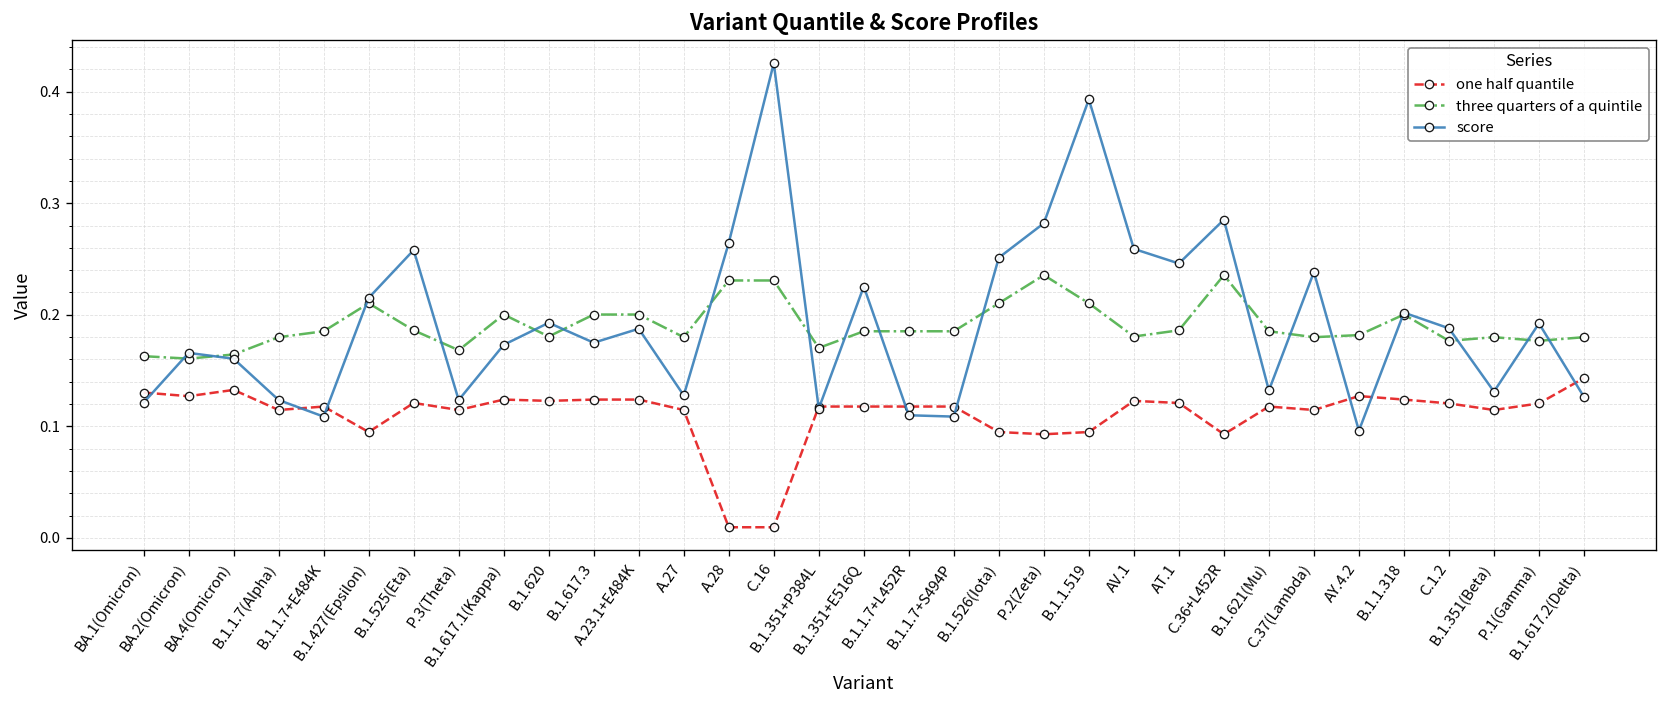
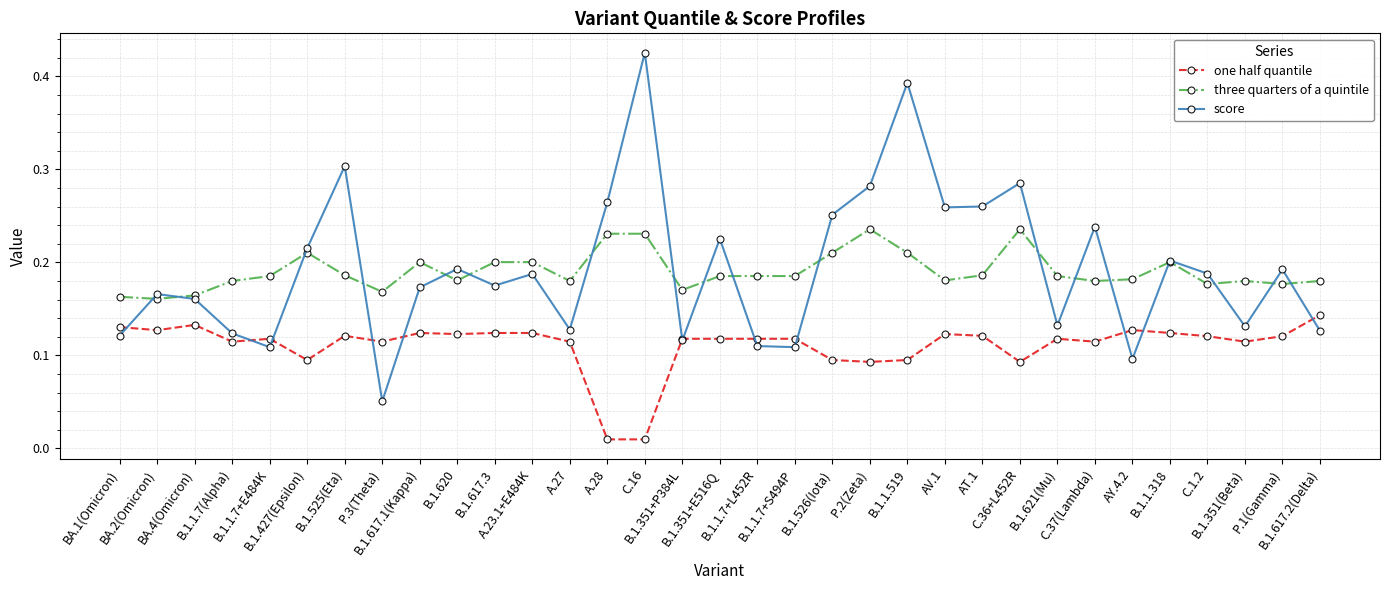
score, B.1.525(Eta): 0.26 -> 0.30
score, P.3(Theta): 0.12 -> 0.05
score, AT.1: 0.25 -> 0.26
